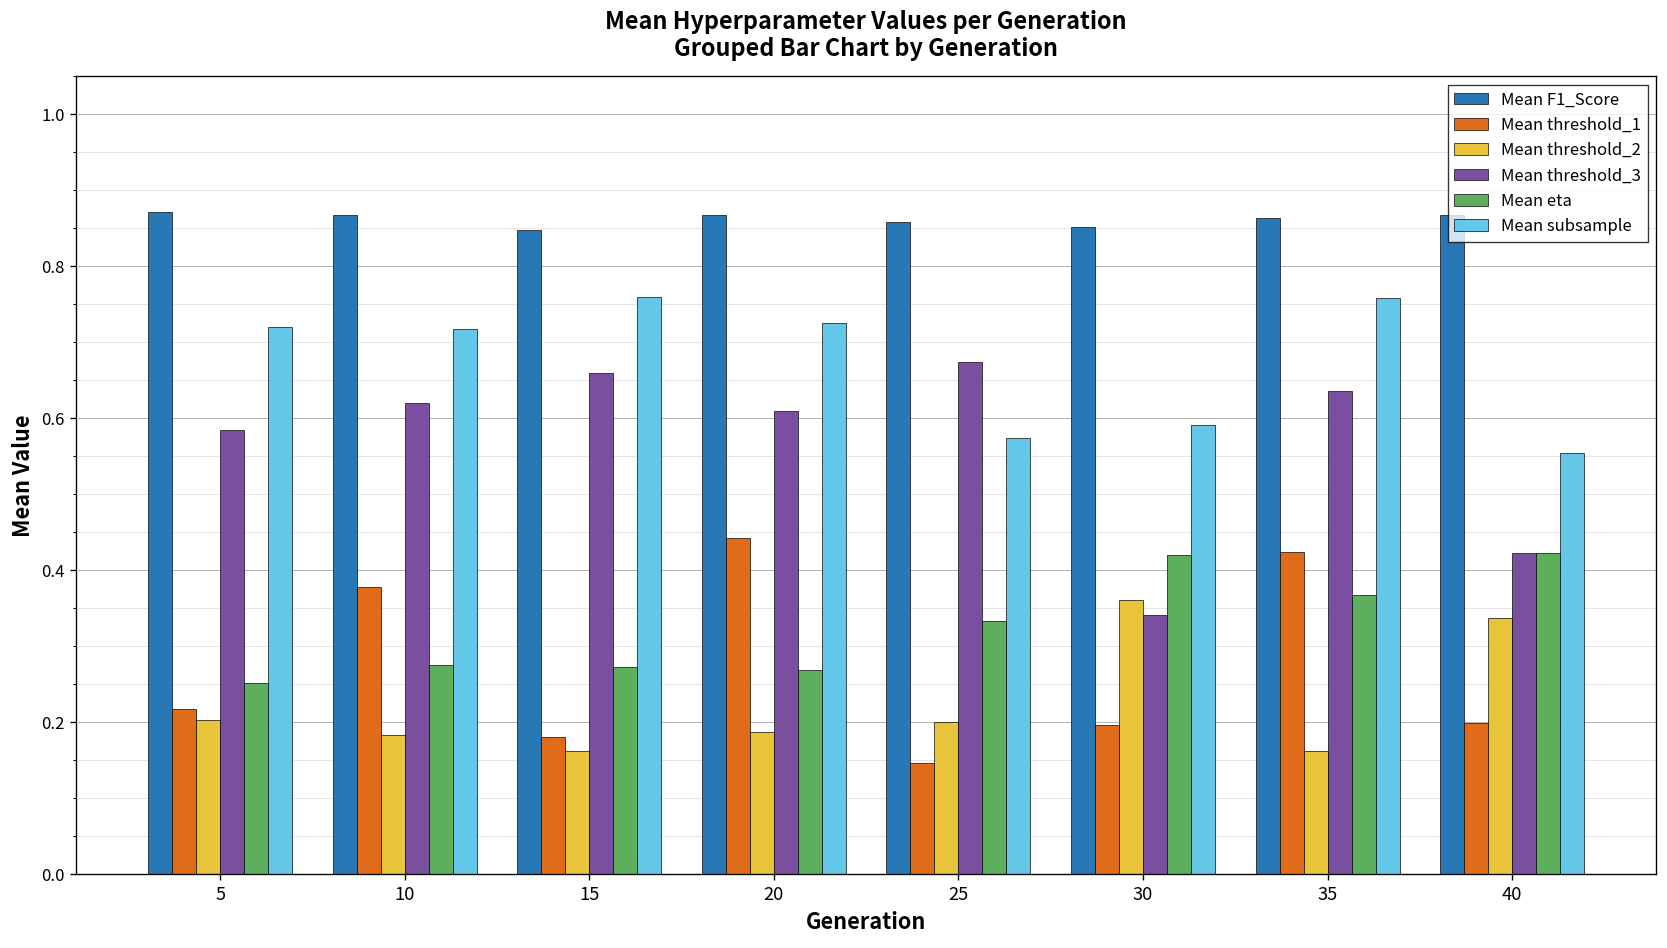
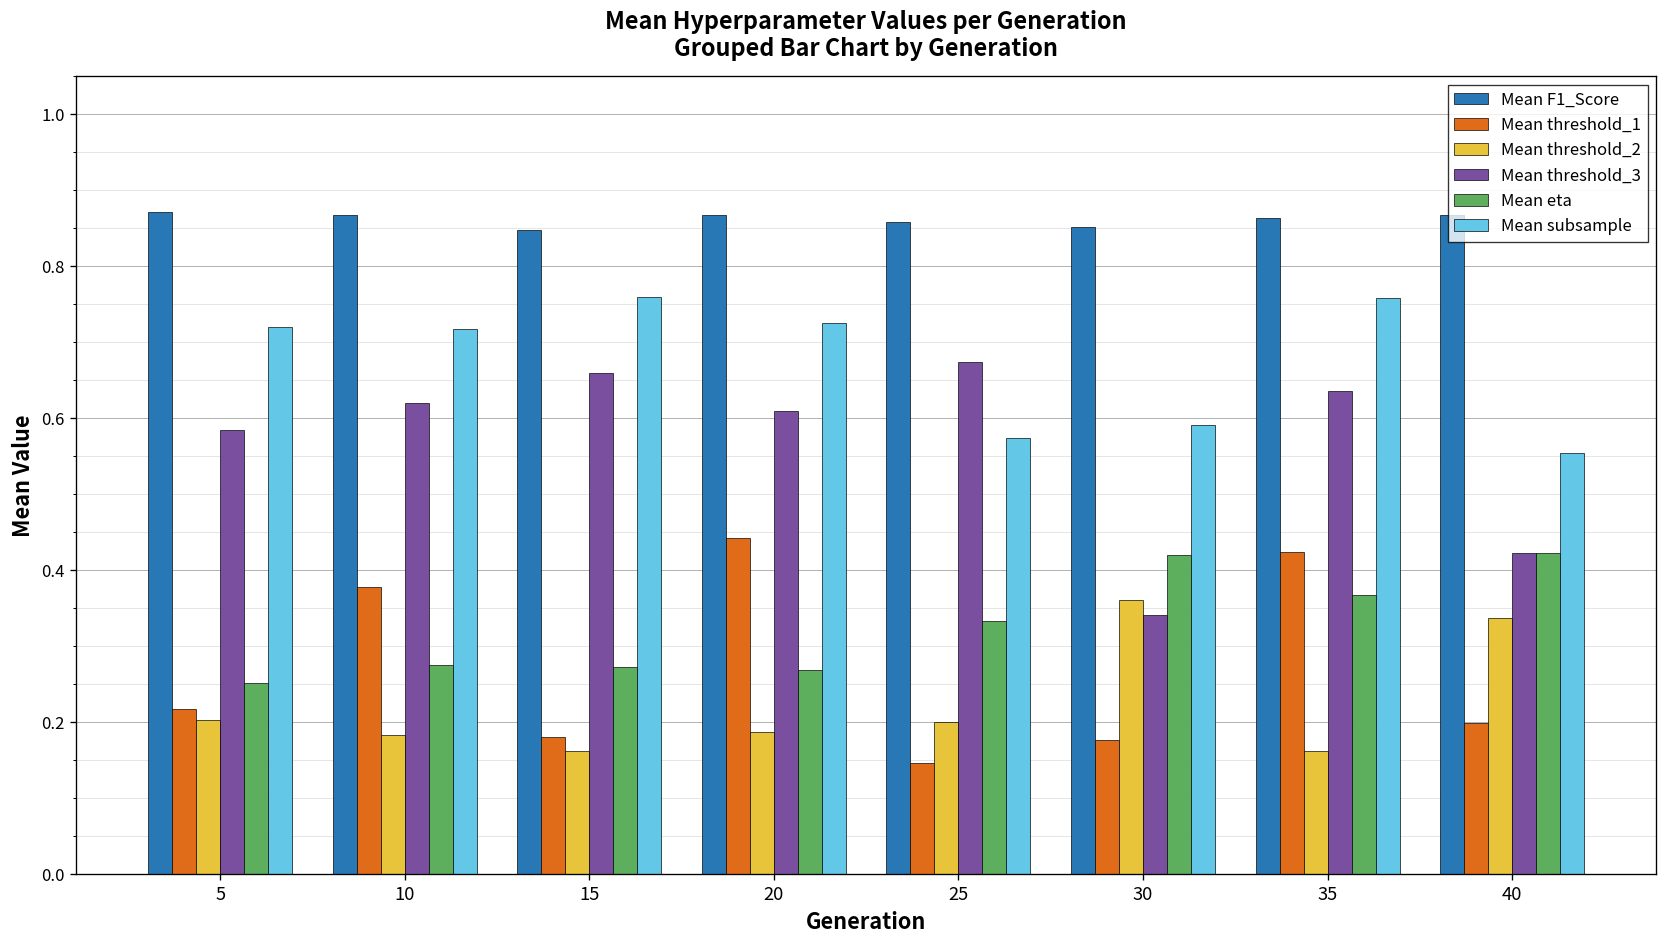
Mean threshold_1, 30: 0.20 -> 0.18
